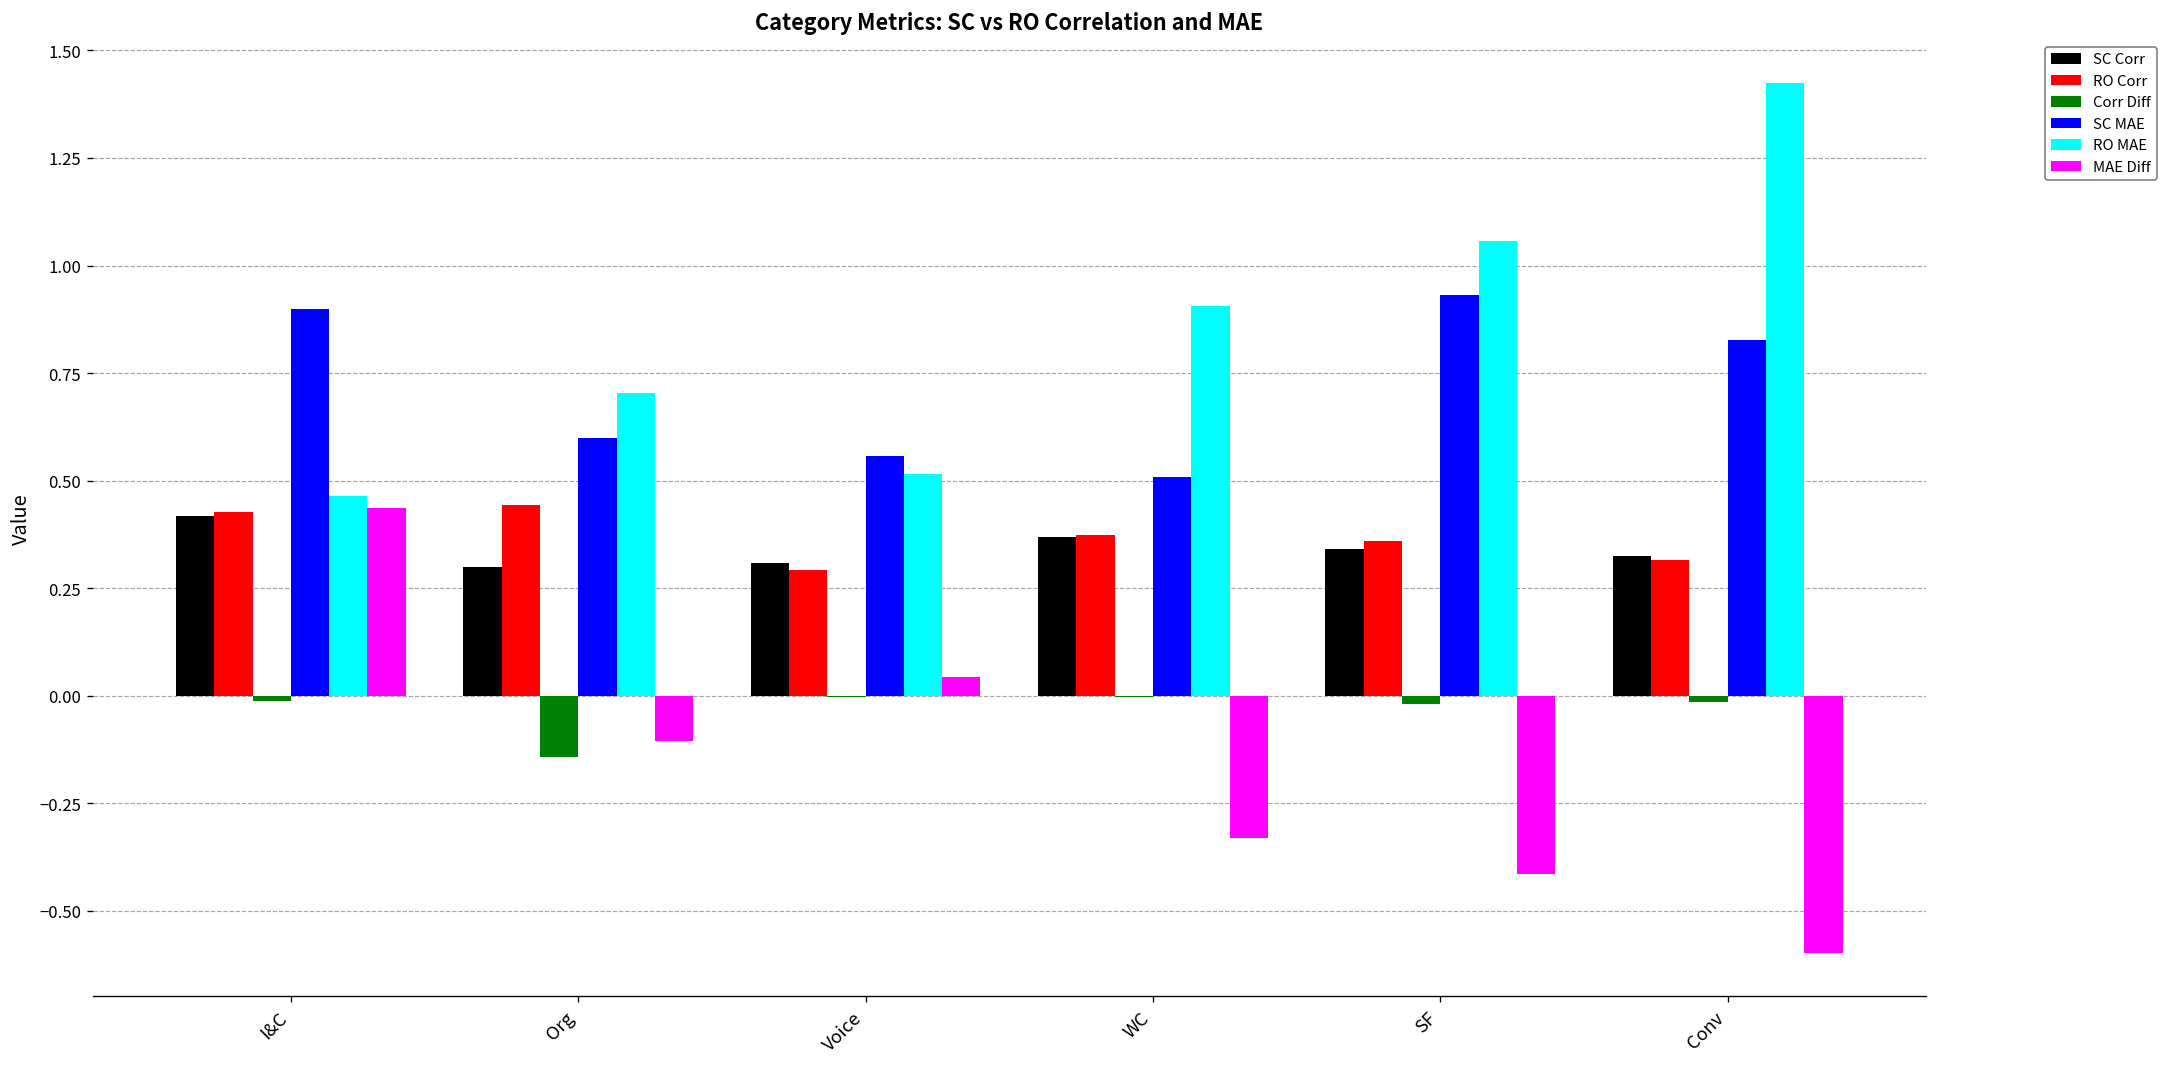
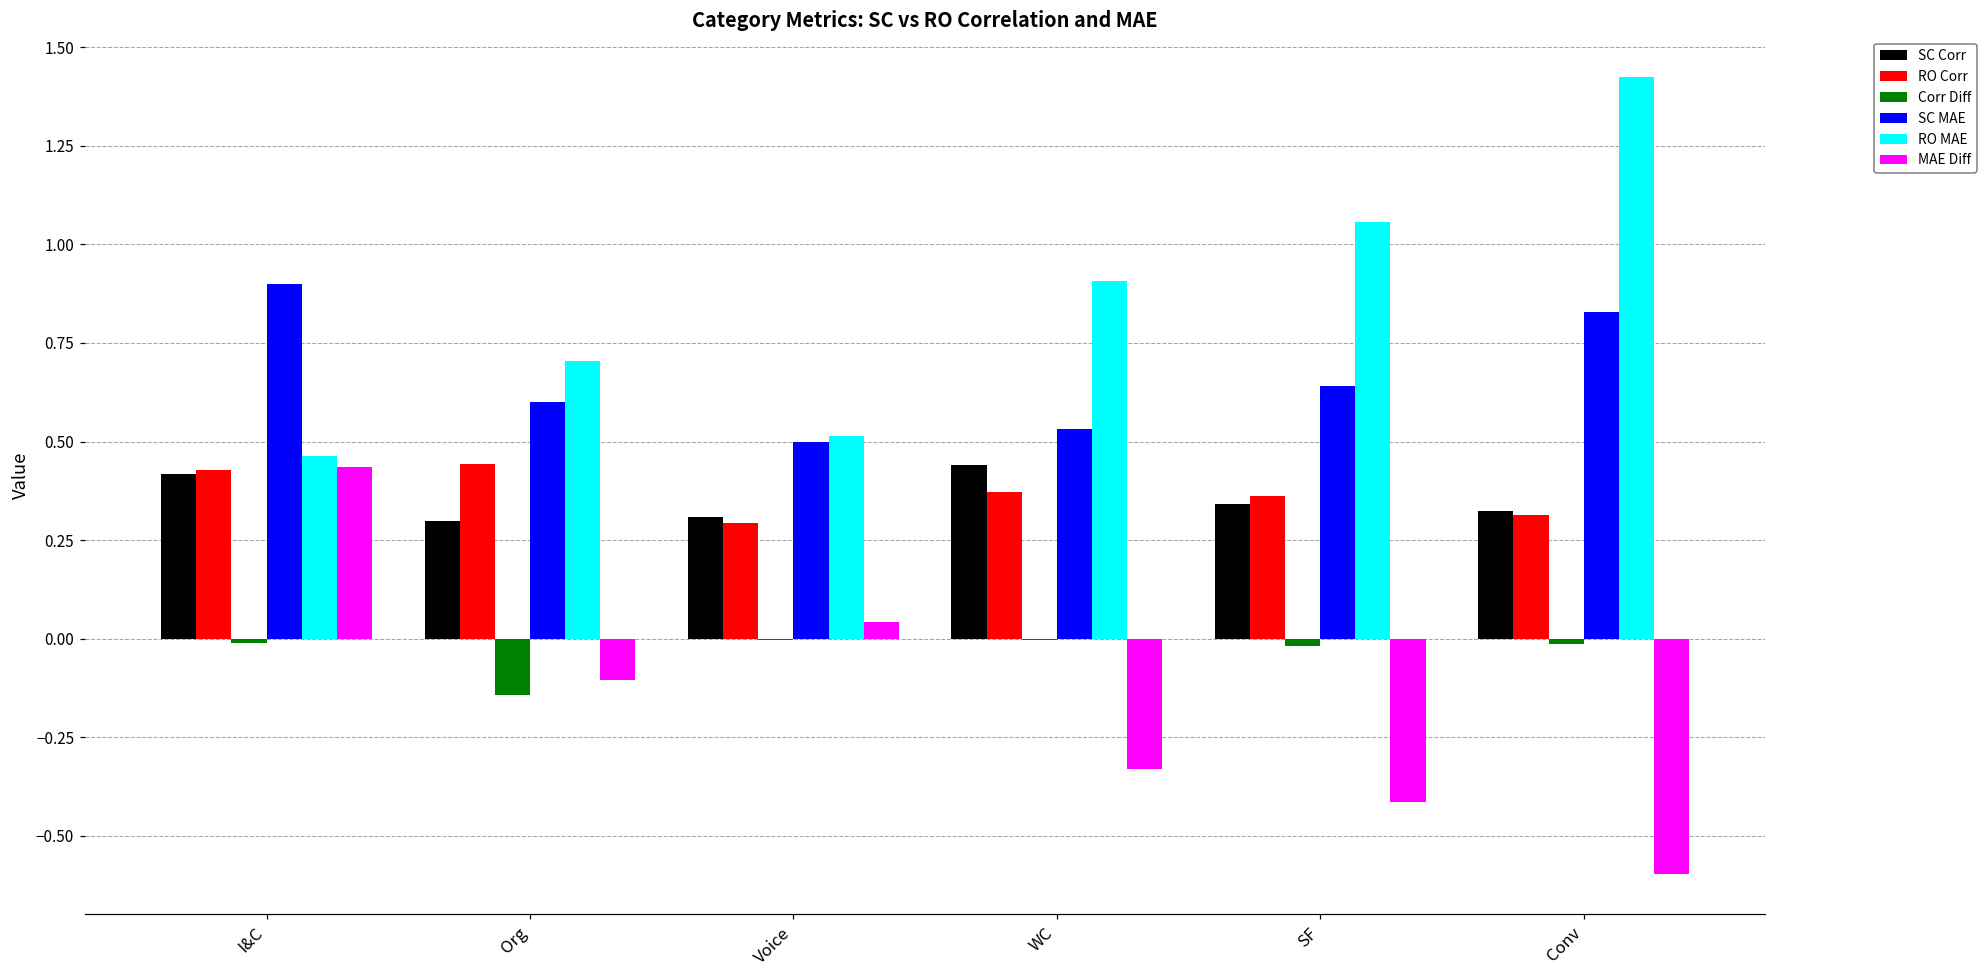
SC MAE, Voice: 0.56 -> 0.50
SC Corr, WC: 0.37 -> 0.44
SC MAE, WC: 0.51 -> 0.53
SC MAE, SF: 0.93 -> 0.64
